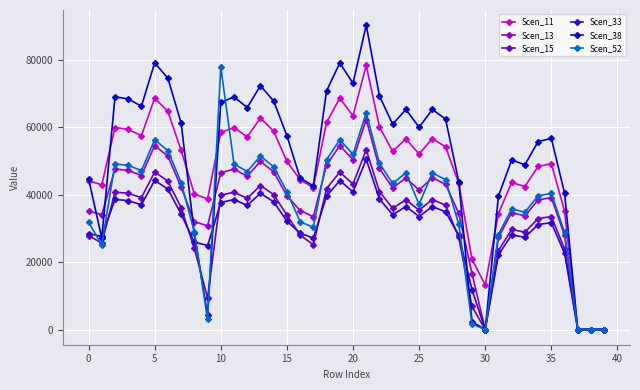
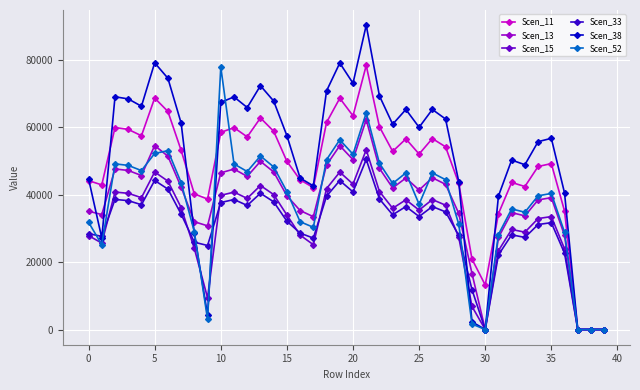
Scen_52, 5: 56000 -> 52000
